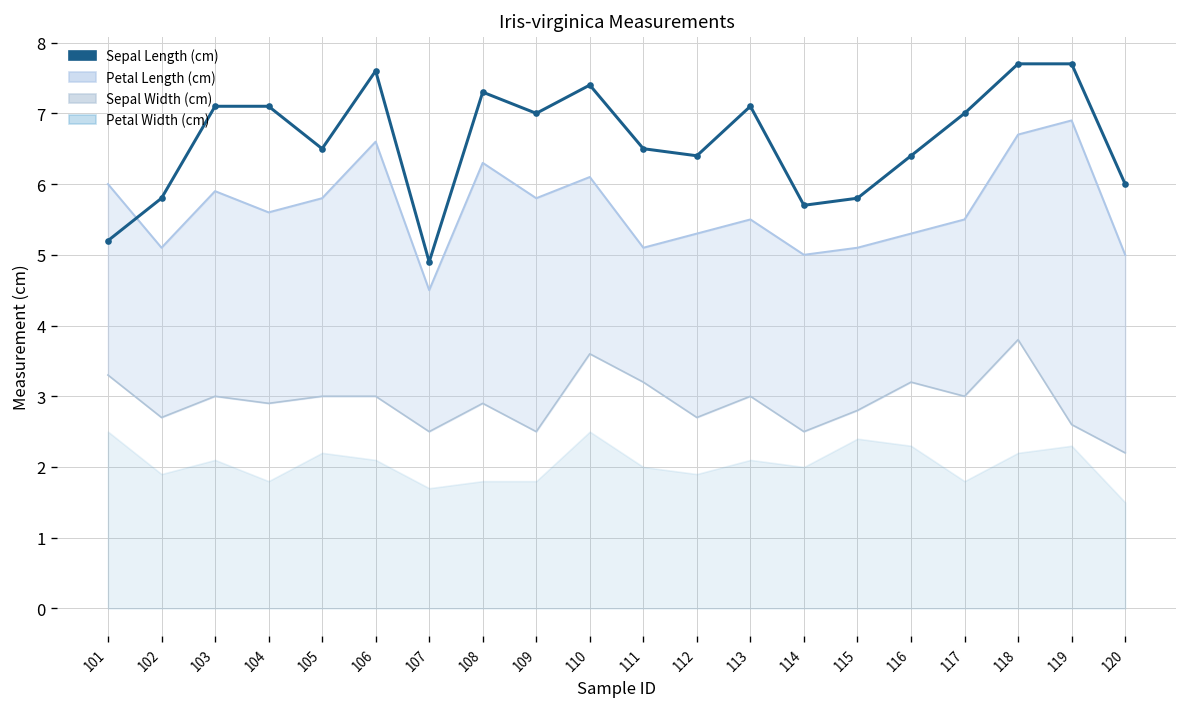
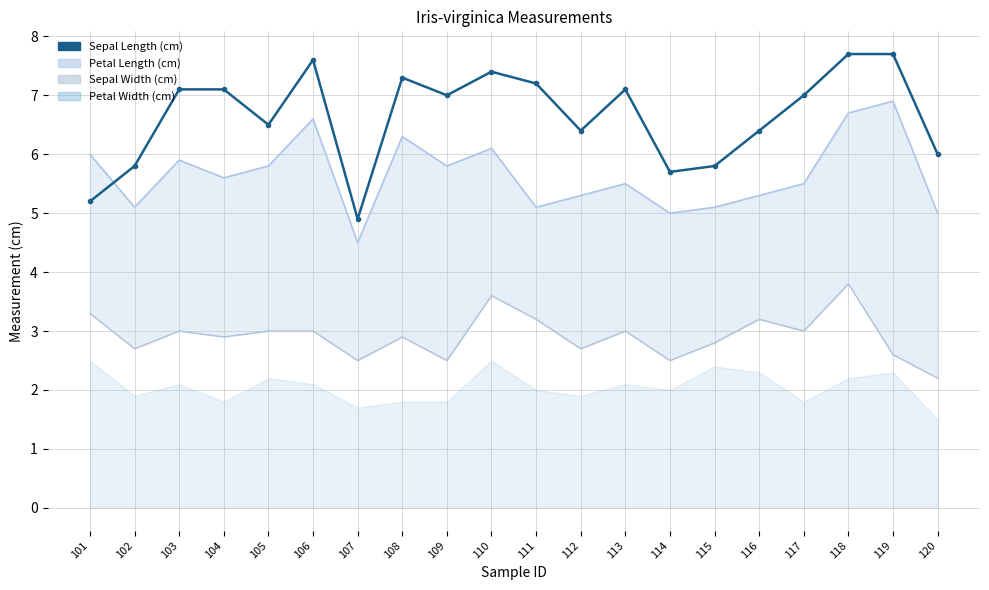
Sepal Length (cm), 111: 6.5 -> 7.2
